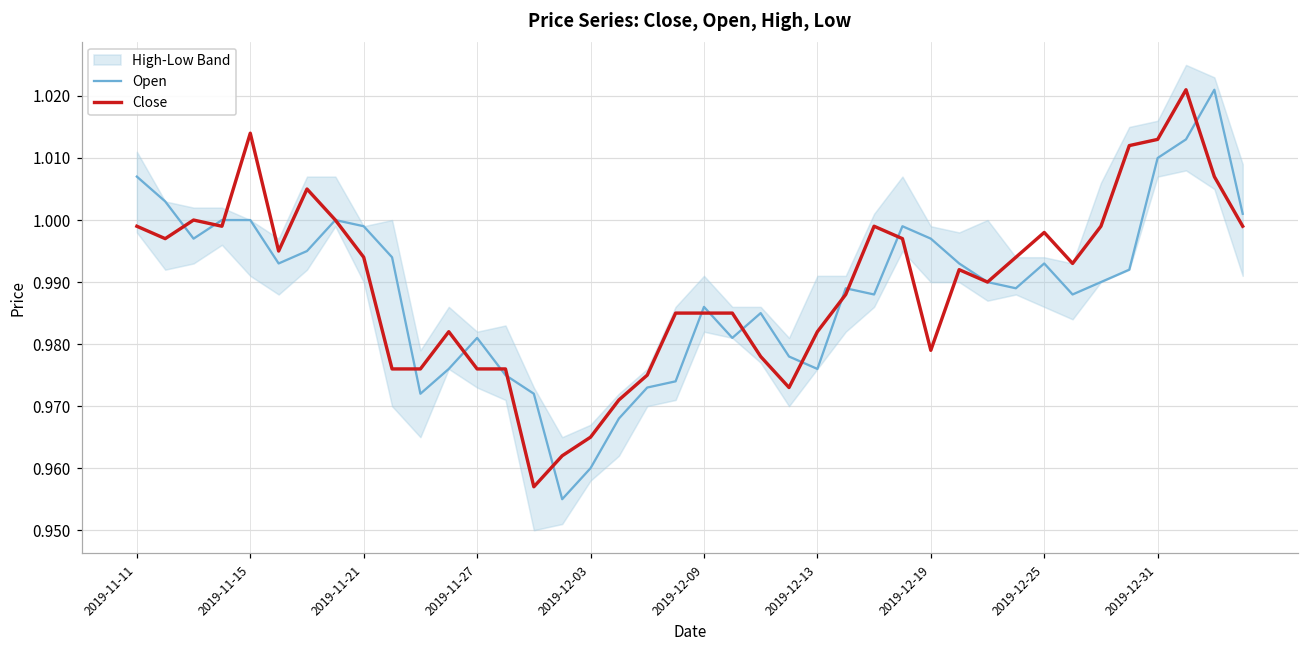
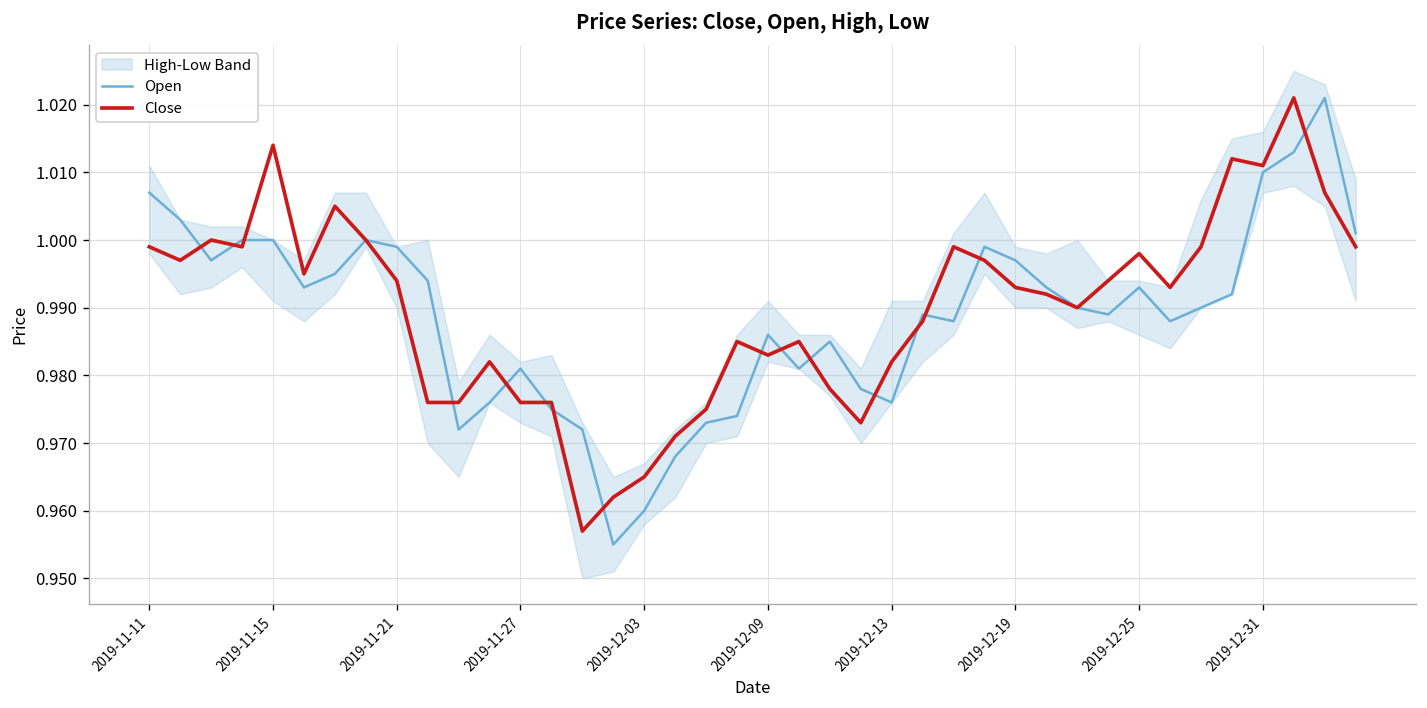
Close, 2019-12-09: 0.985 -> 0.983
Close, 2019-12-19: 0.979 -> 0.993
Close, 2019-12-31: 1.013 -> 1.011
